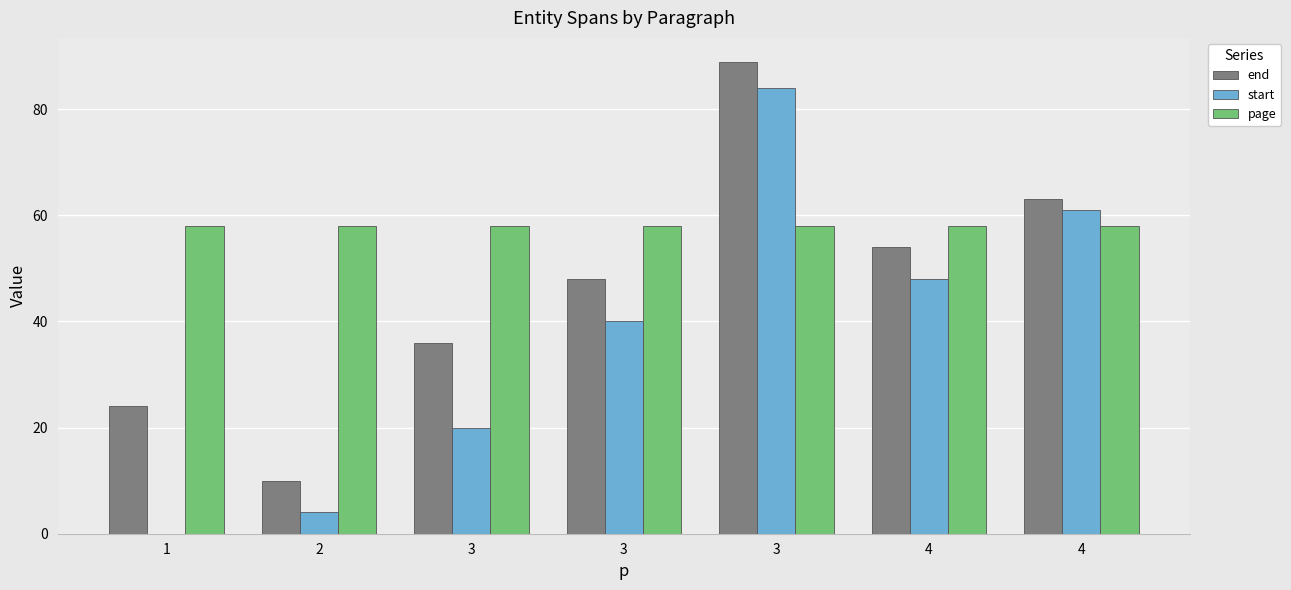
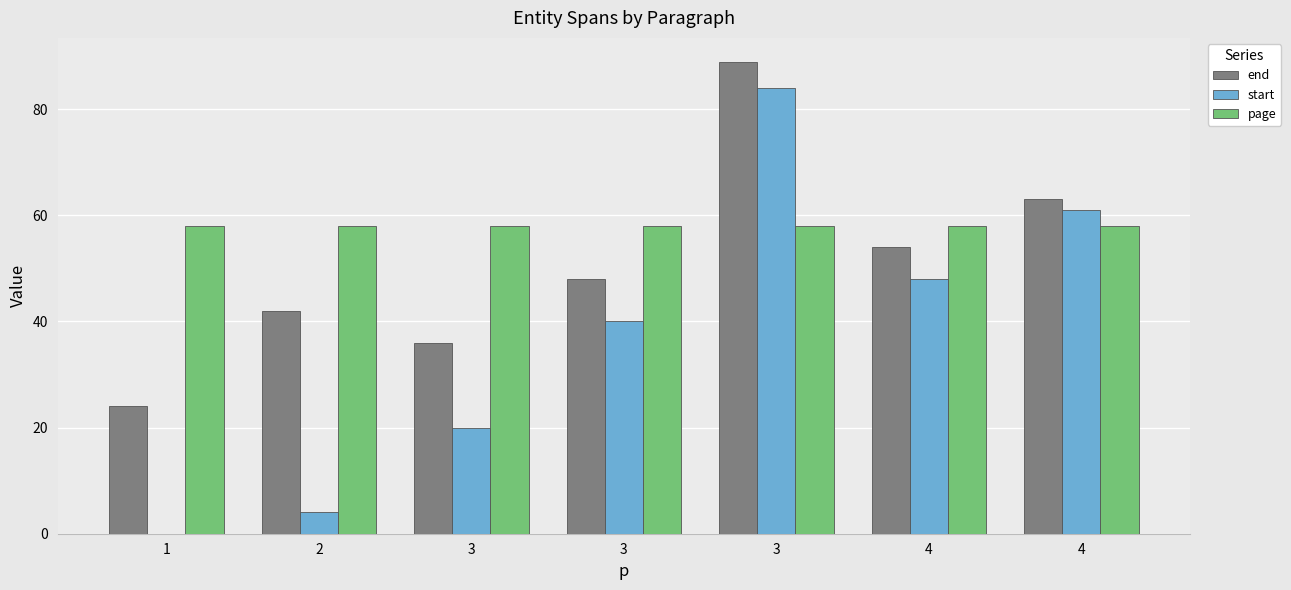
end, 2: 10 -> 42
